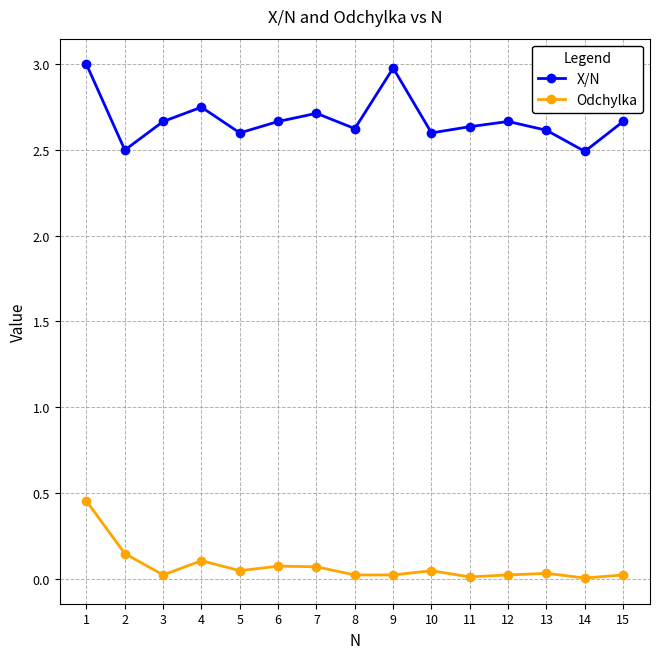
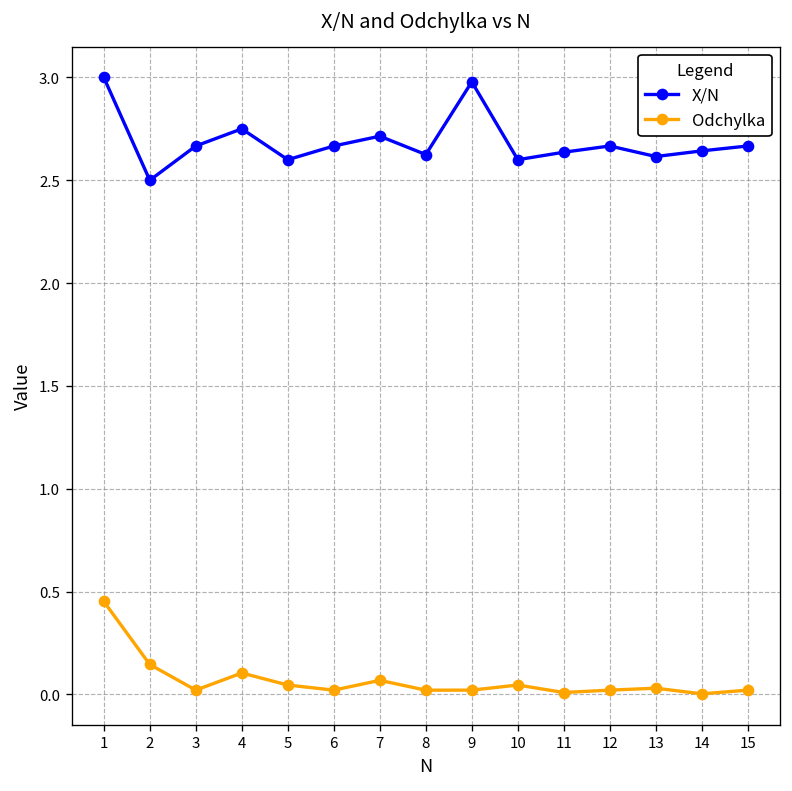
Odchylka, 6: 0.07 -> 0.02
X/N, 14: 2.49 -> 2.64
